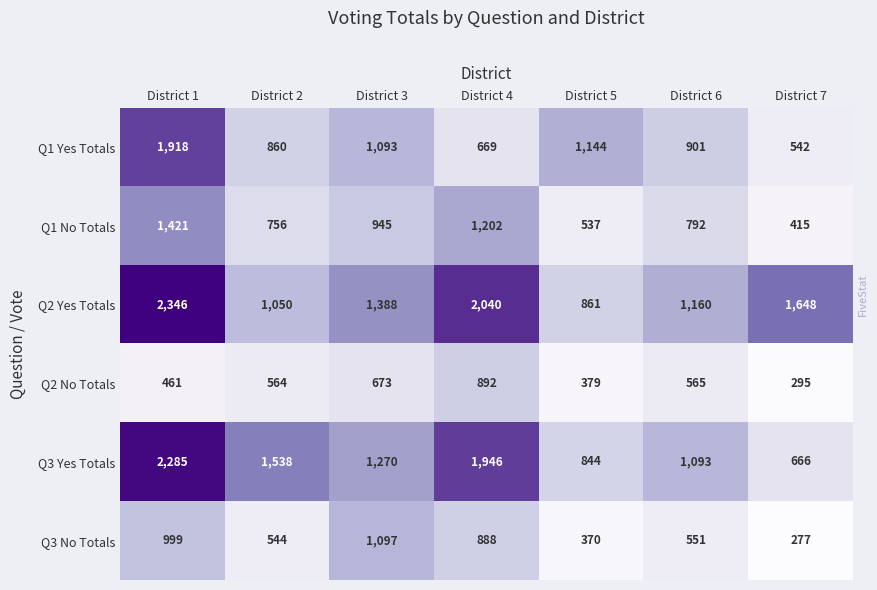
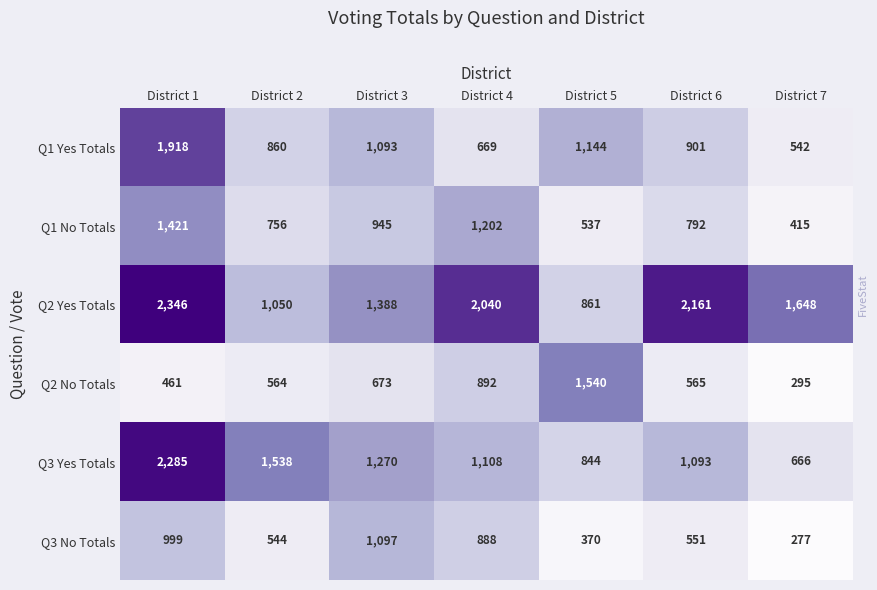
Q2 Yes Totals, District 6: 1,160 -> 2,161
Q2 No Totals, District 5: 379 -> 1,540
Q3 Yes Totals, District 4: 1,946 -> 1,108
